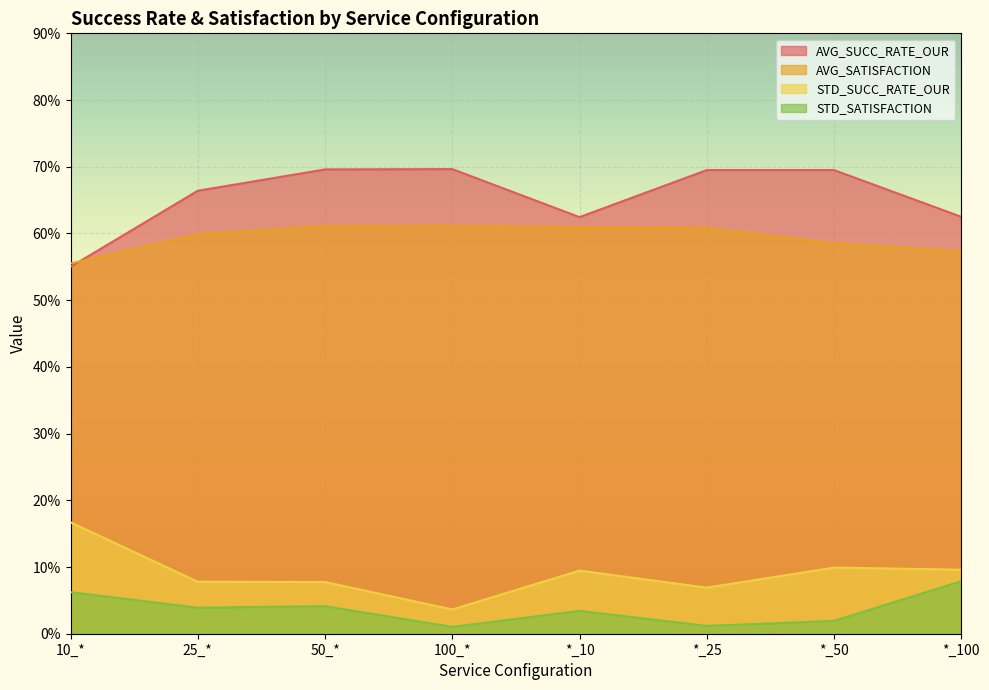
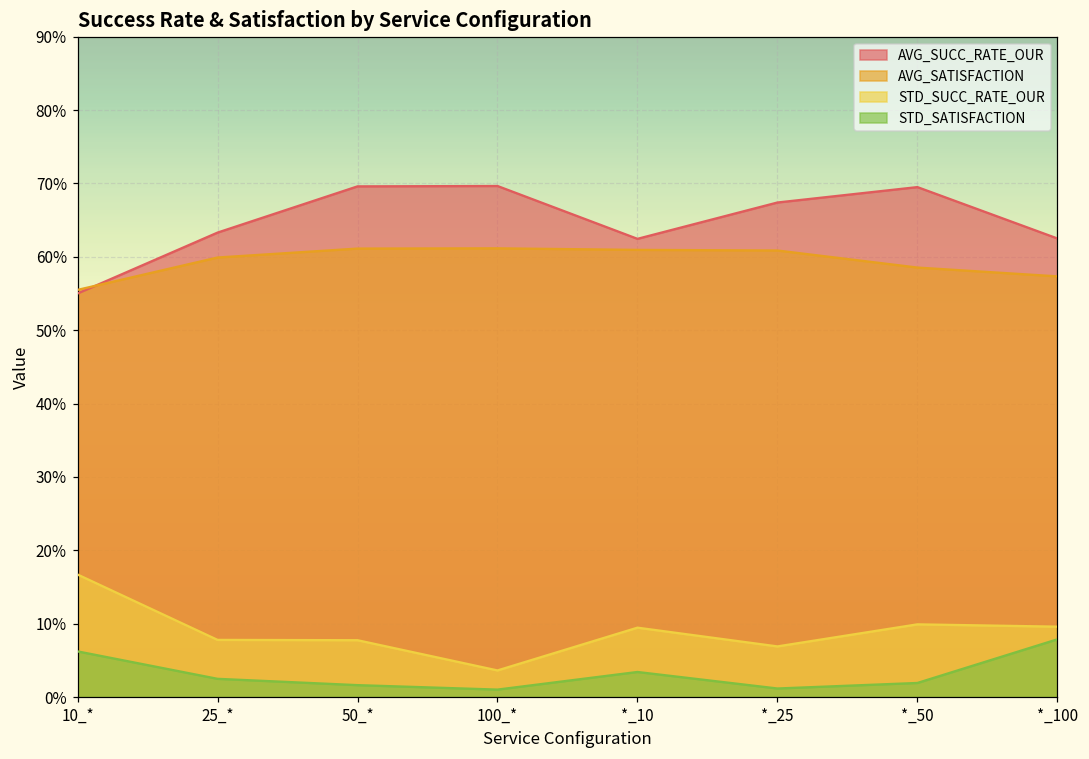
AVG_SUCC_RATE_OUR, 25_*: 66% -> 63%
STD_SATISFACTION, 25_*: 4% -> 2%
STD_SATISFACTION, 50_*: 4% -> 2%
AVG_SUCC_RATE_OUR, *_25: 70% -> 67%
